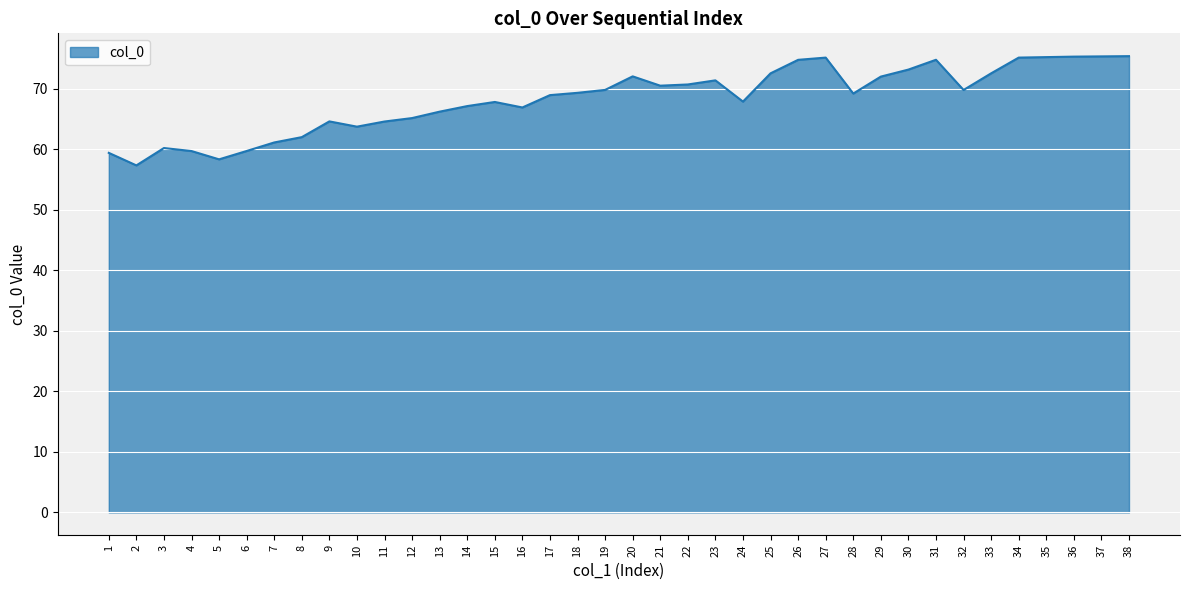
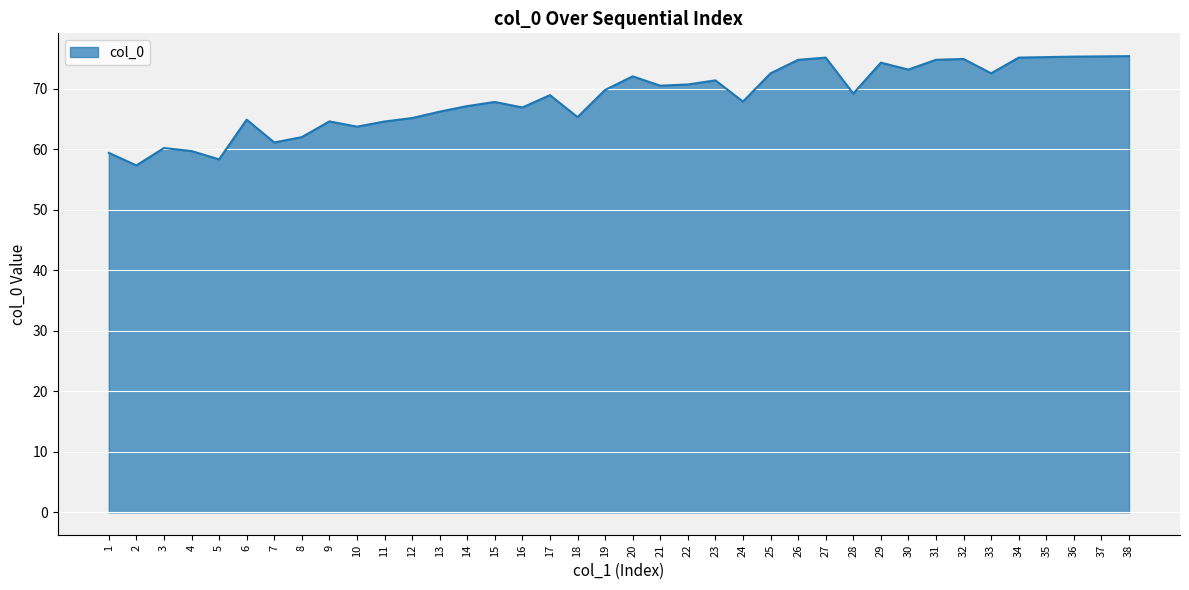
6: 60 -> 65
18: 69 -> 65
29: 72 -> 74
32: 70 -> 75
